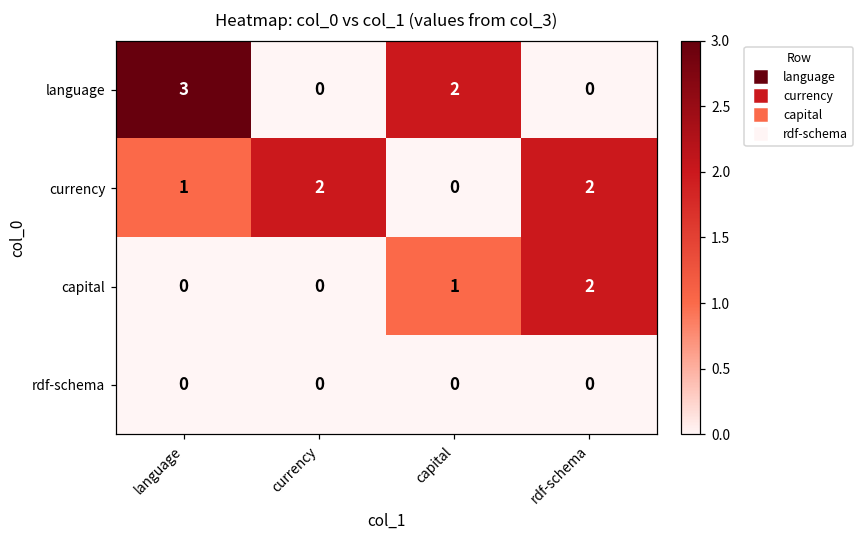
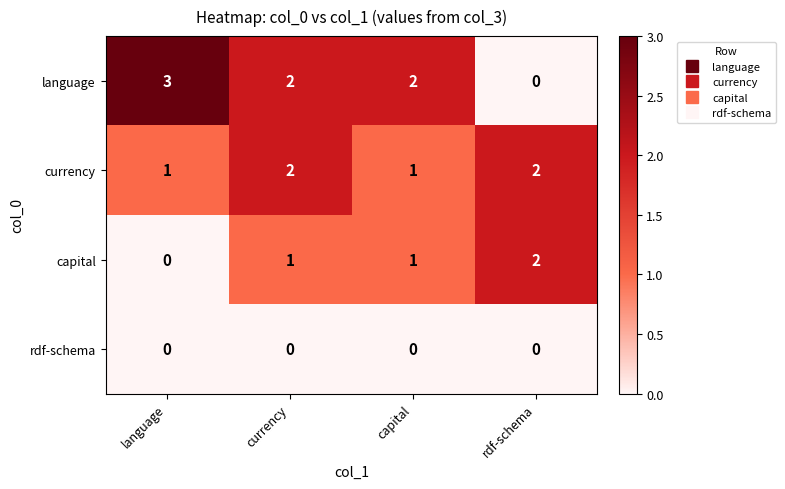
language, currency: 0 -> 2
currency, capital: 0 -> 1
capital, currency: 0 -> 1
